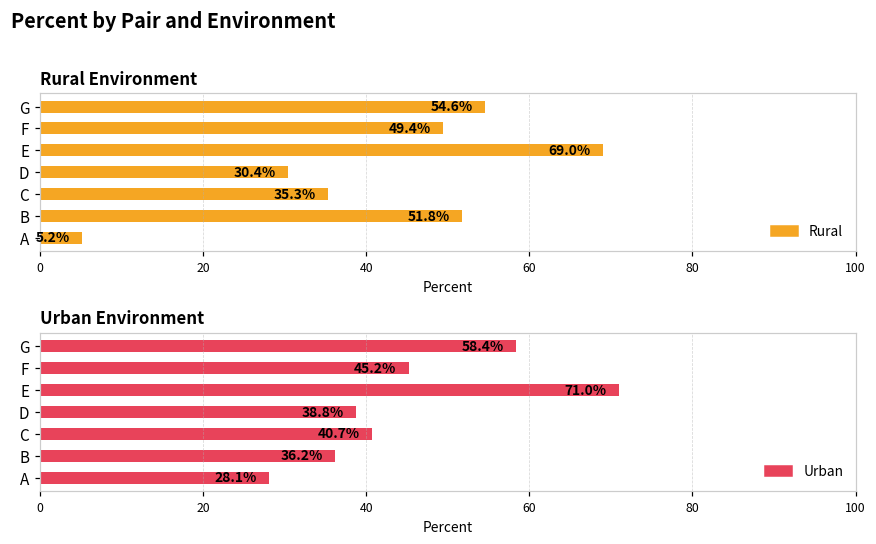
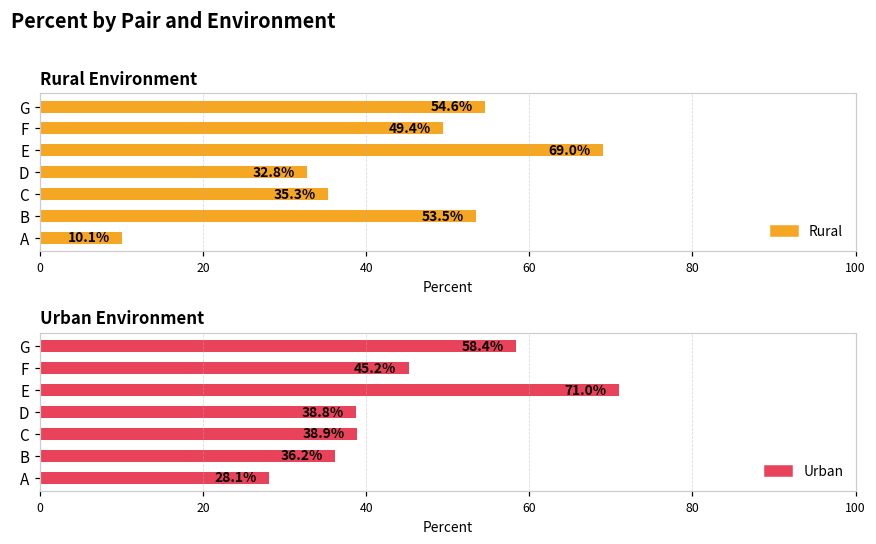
Rural Environment, D: 30.4% -> 32.8%
Rural Environment, B: 51.8% -> 53.5%
Rural Environment, A: 5.2% -> 10.1%
Urban Environment, C: 40.7% -> 38.9%
